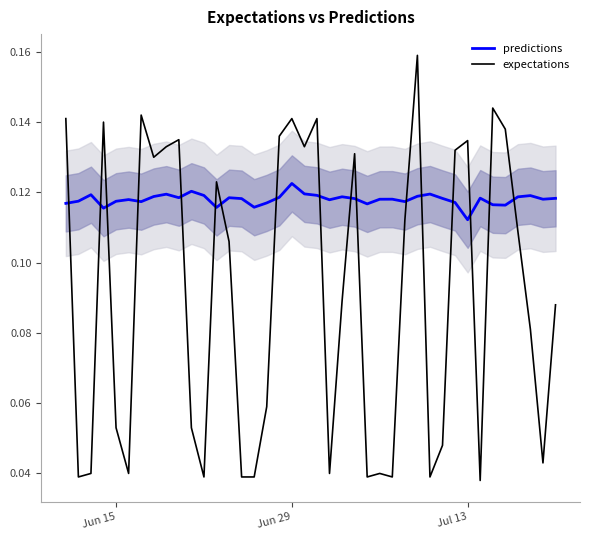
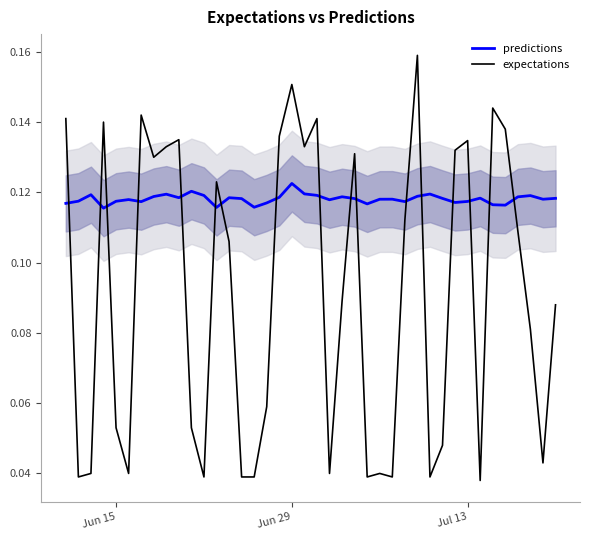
expectations, Jun 29: 0.141 -> 0.151
predictions, Jul 13: 0.112 -> 0.117
